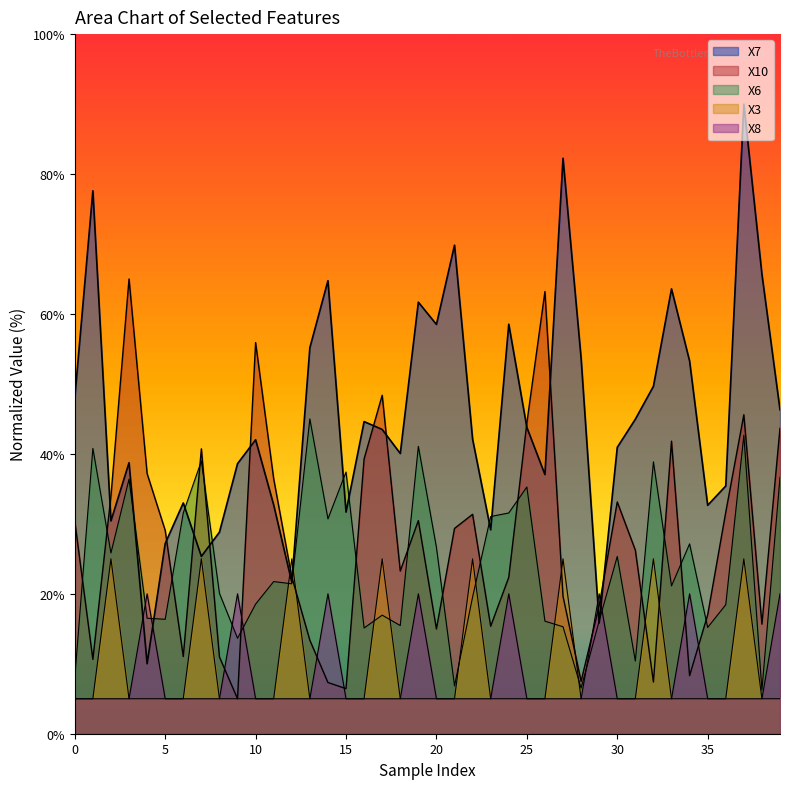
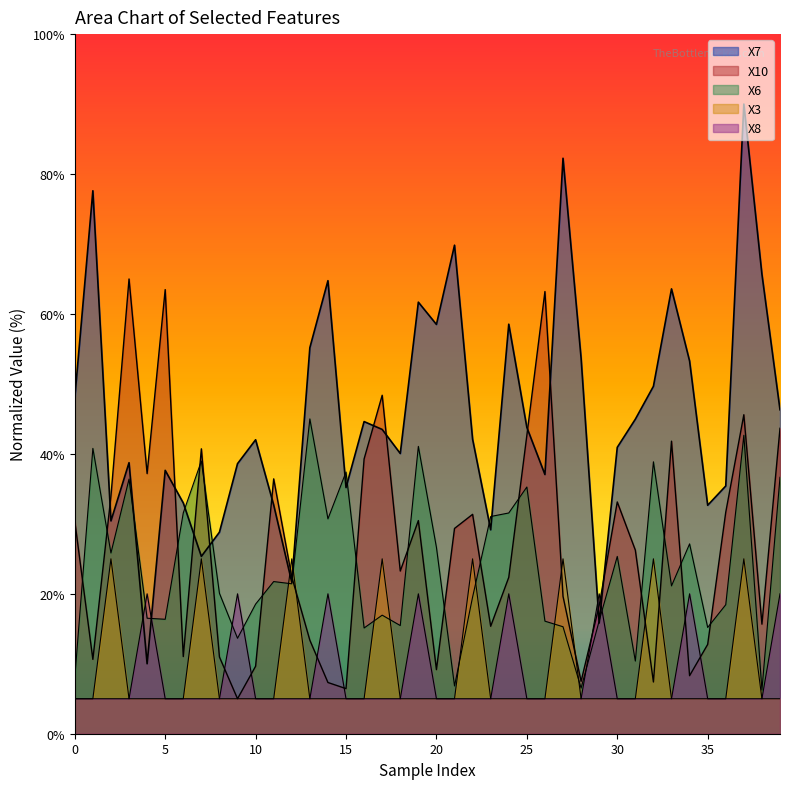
X7, 5: 27% -> 38%
X10, 5: 29% -> 63%
X10, 10: 56% -> 10%
X7, 15: 32% -> 35%
X10, 20: 15% -> 9%
X10, 25: 44% -> 43%
X10, 35: 17% -> 13%
